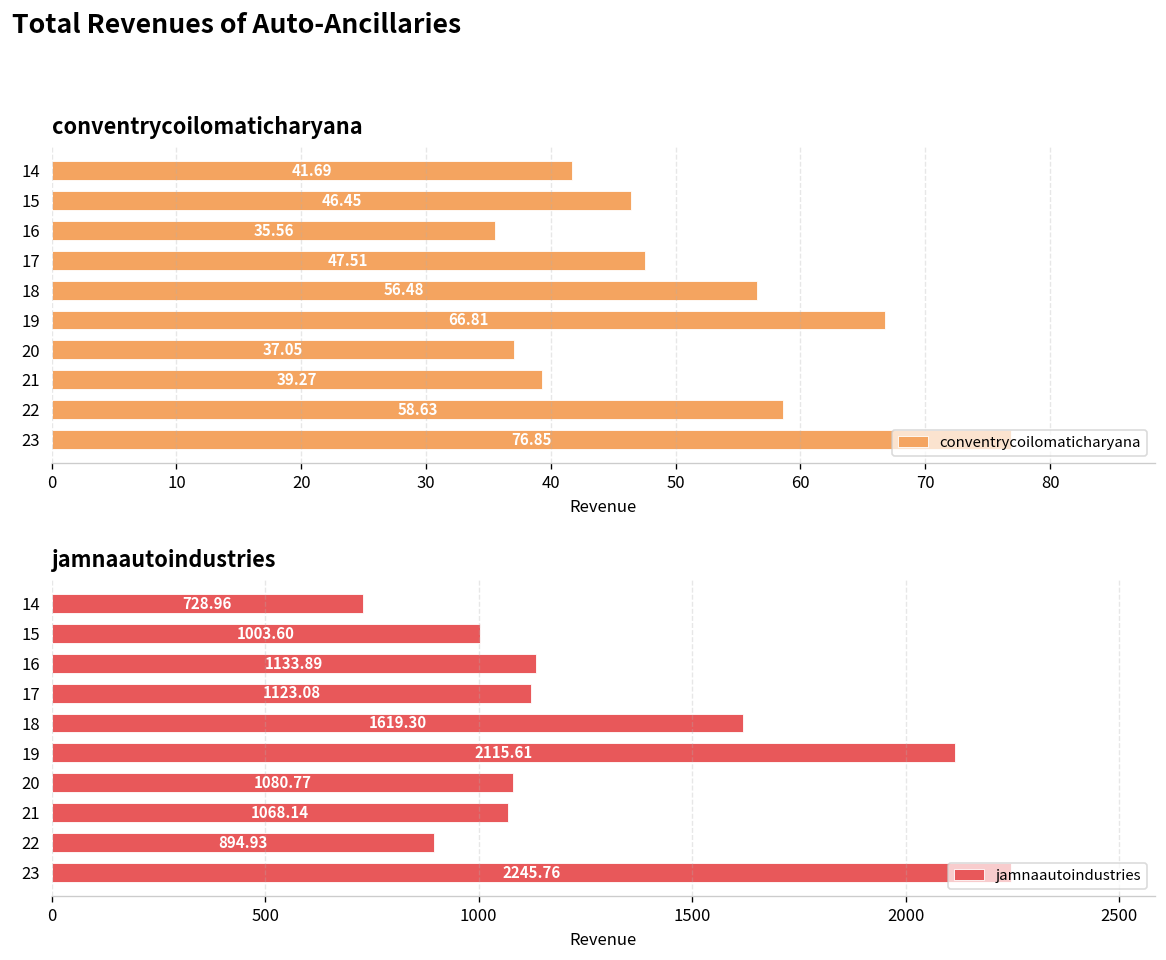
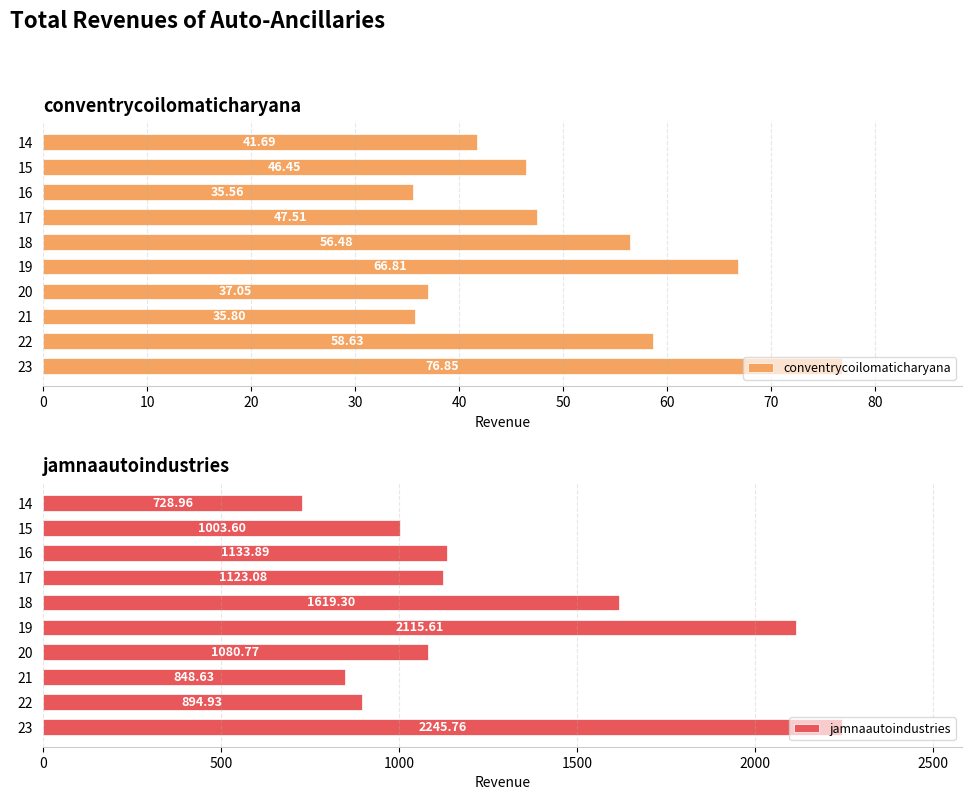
conventrycoilomaticharyana, 21: 39.27 -> 35.80
jamnaautoindustries, 21: 1068.14 -> 848.63
